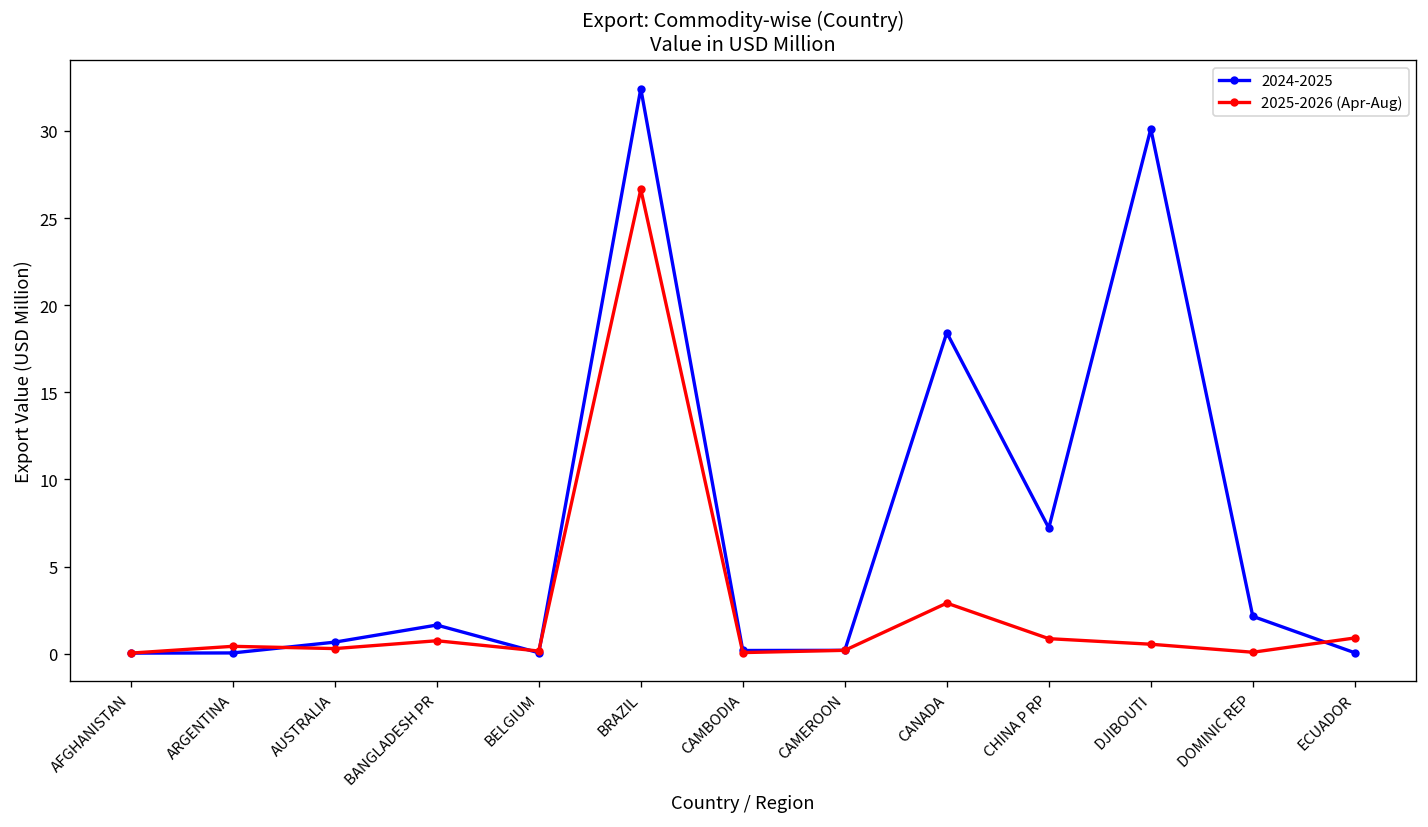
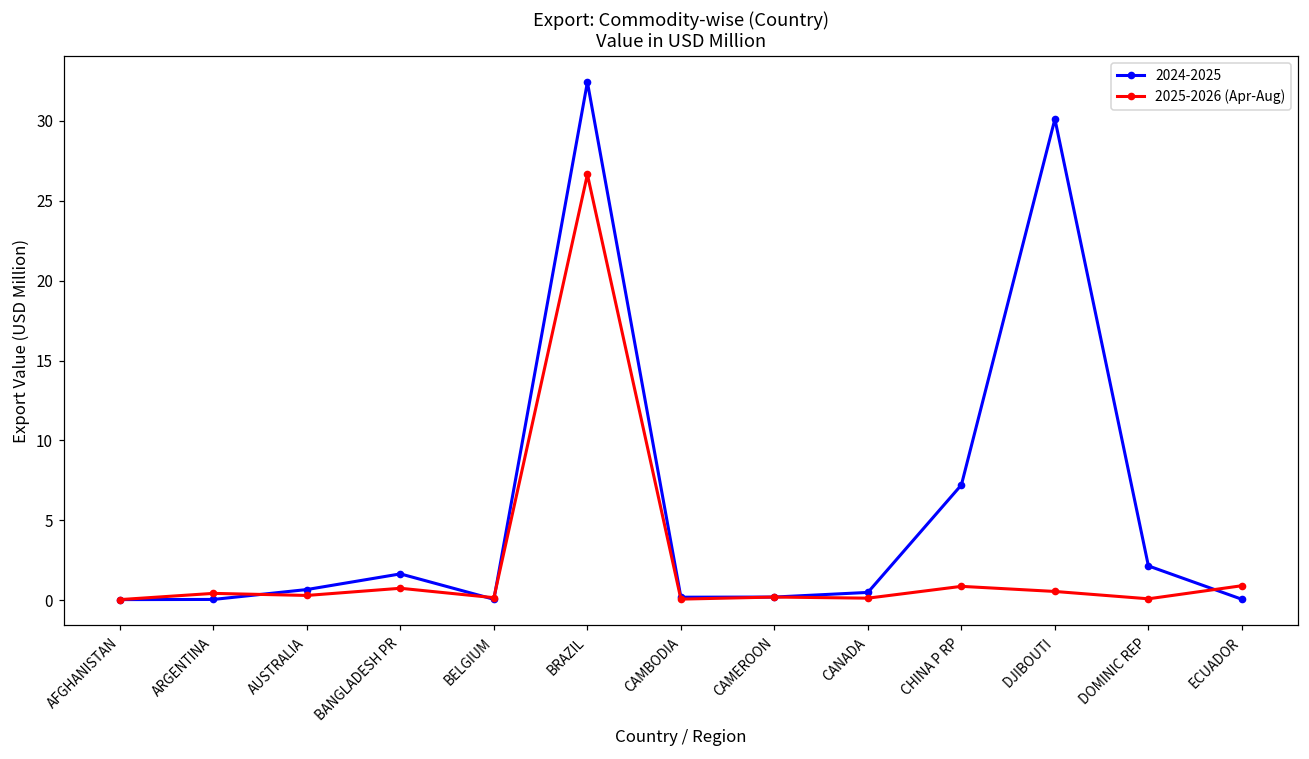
2024-2025, CANADA: 18.4 -> 0.5
2025-2026 (Apr-Aug), CANADA: 2.9 -> 0.1
